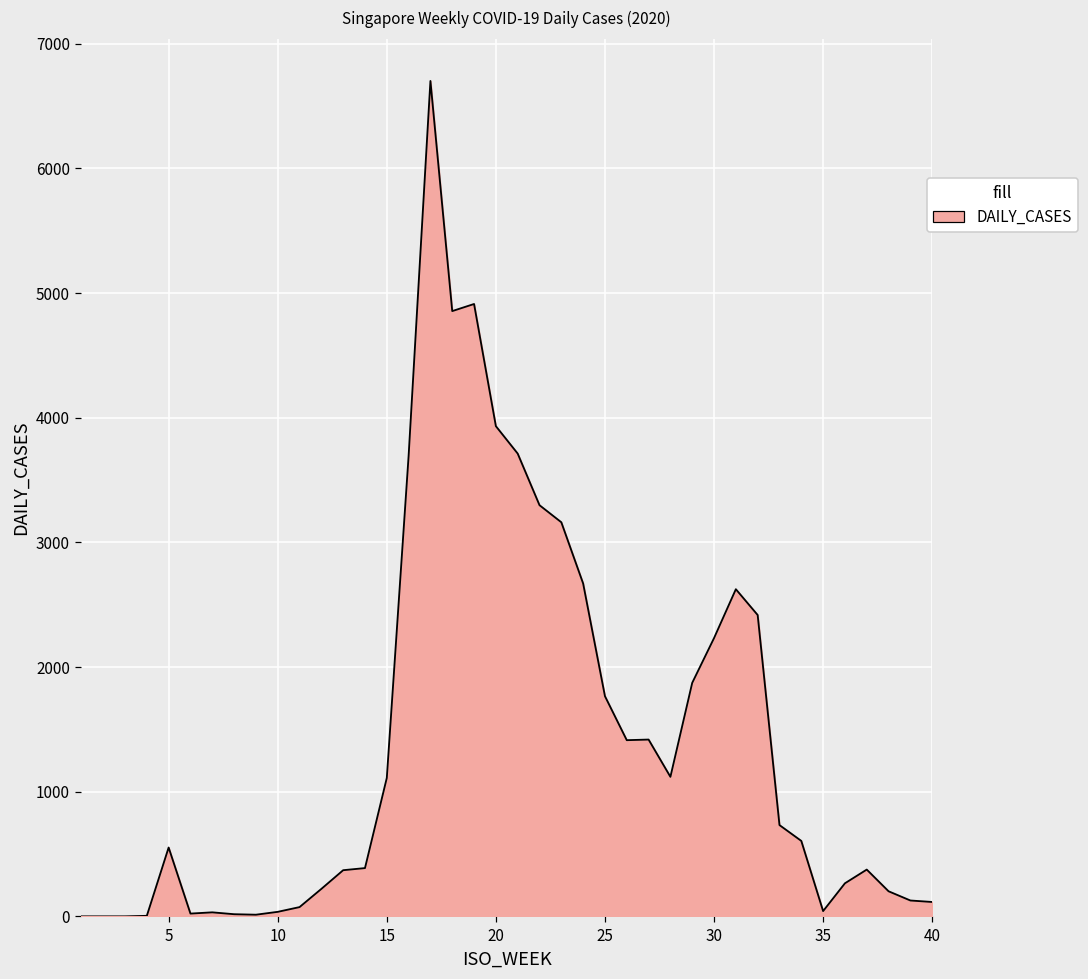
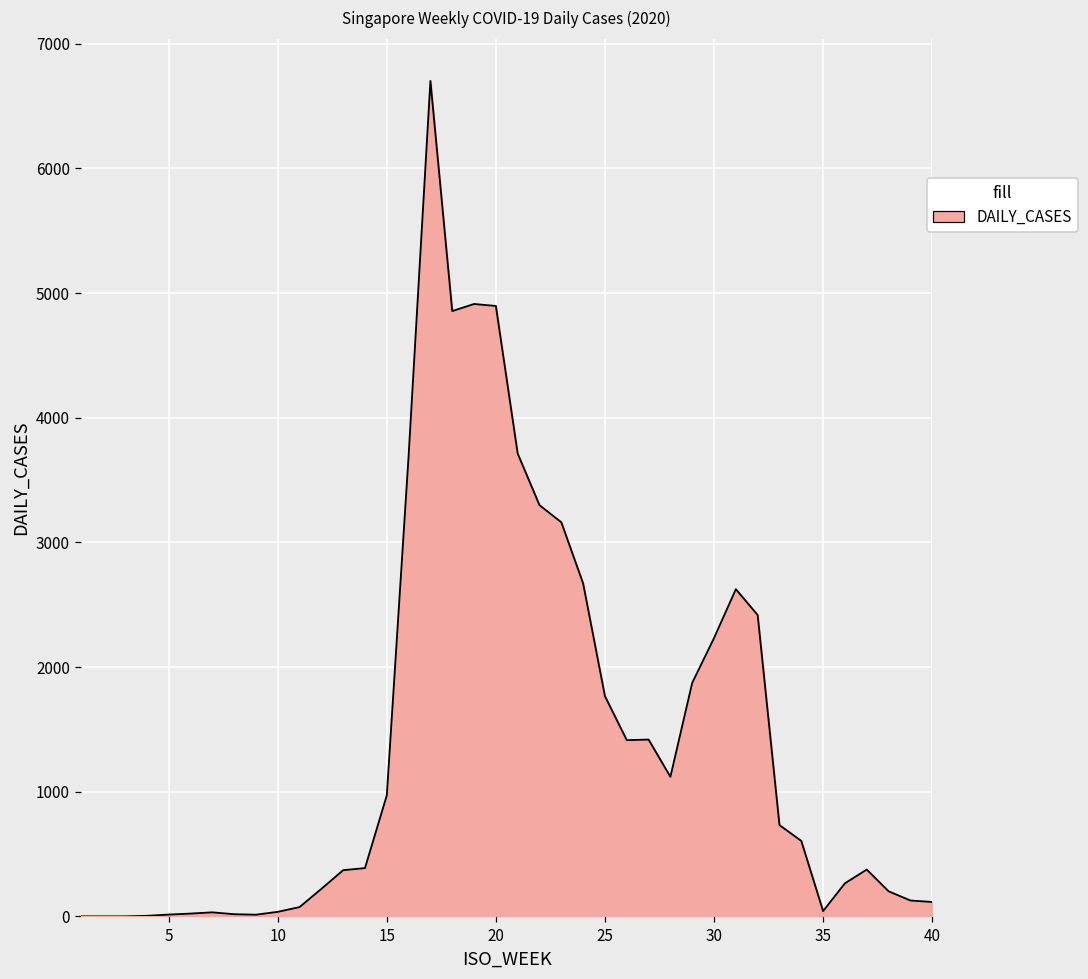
5: 550 -> 10
15: 1110 -> 970
20: 3930 -> 4900
